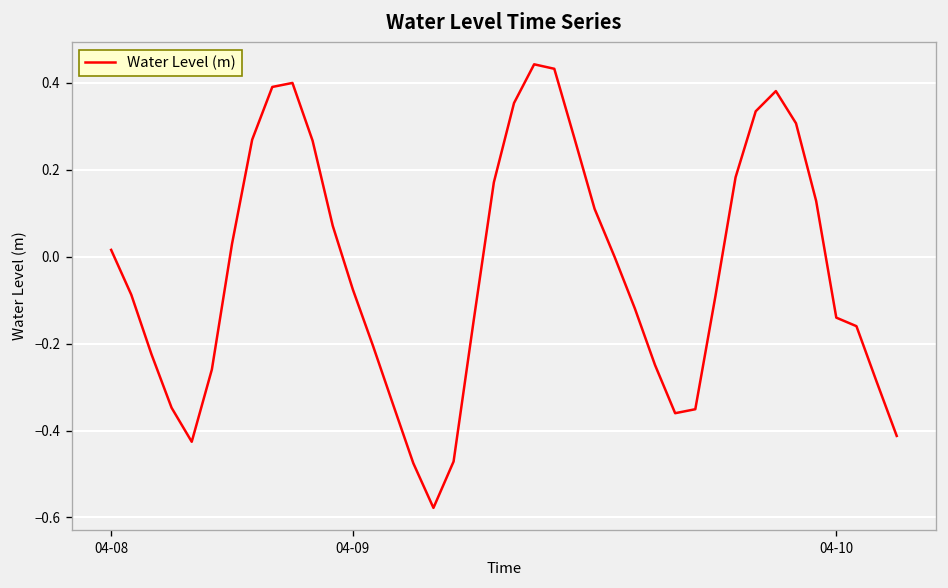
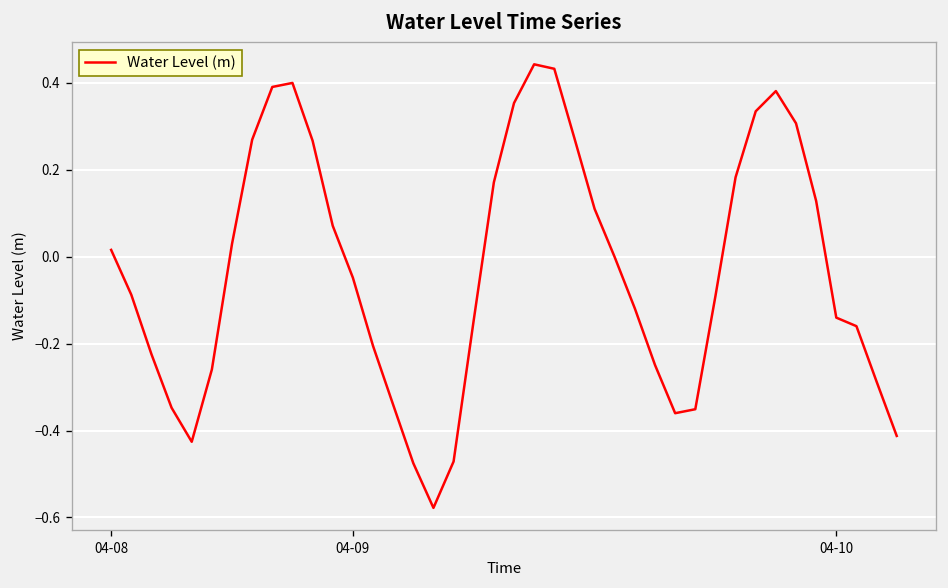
04-09: -0.08 -> -0.05
